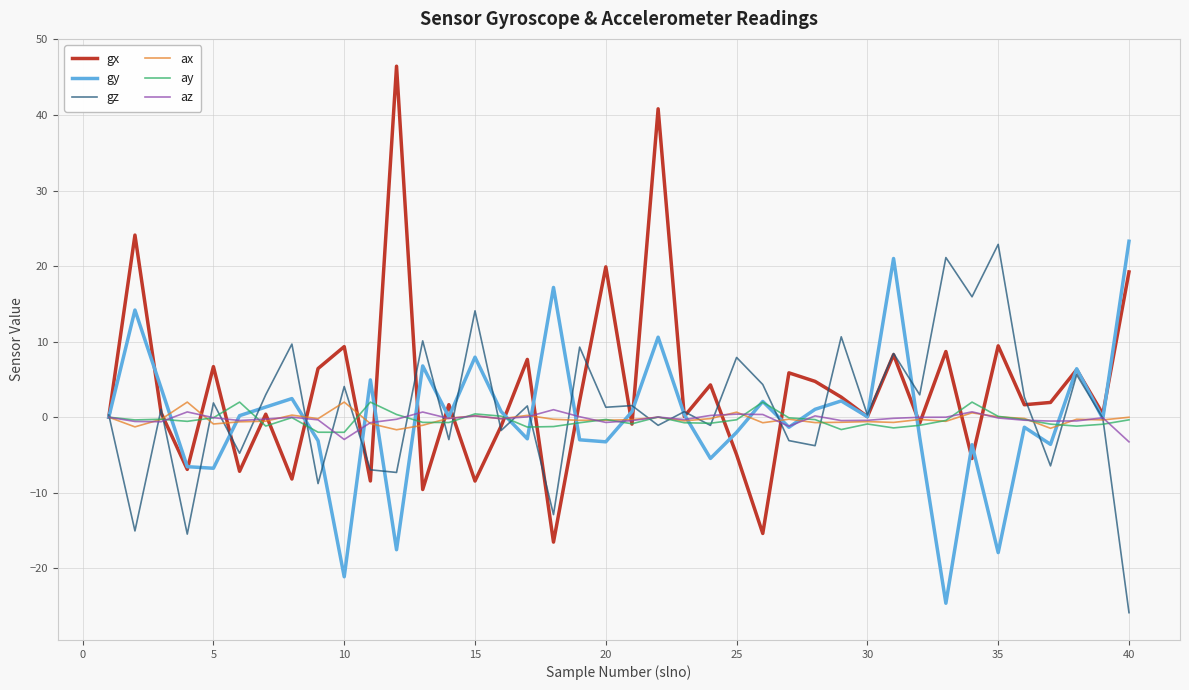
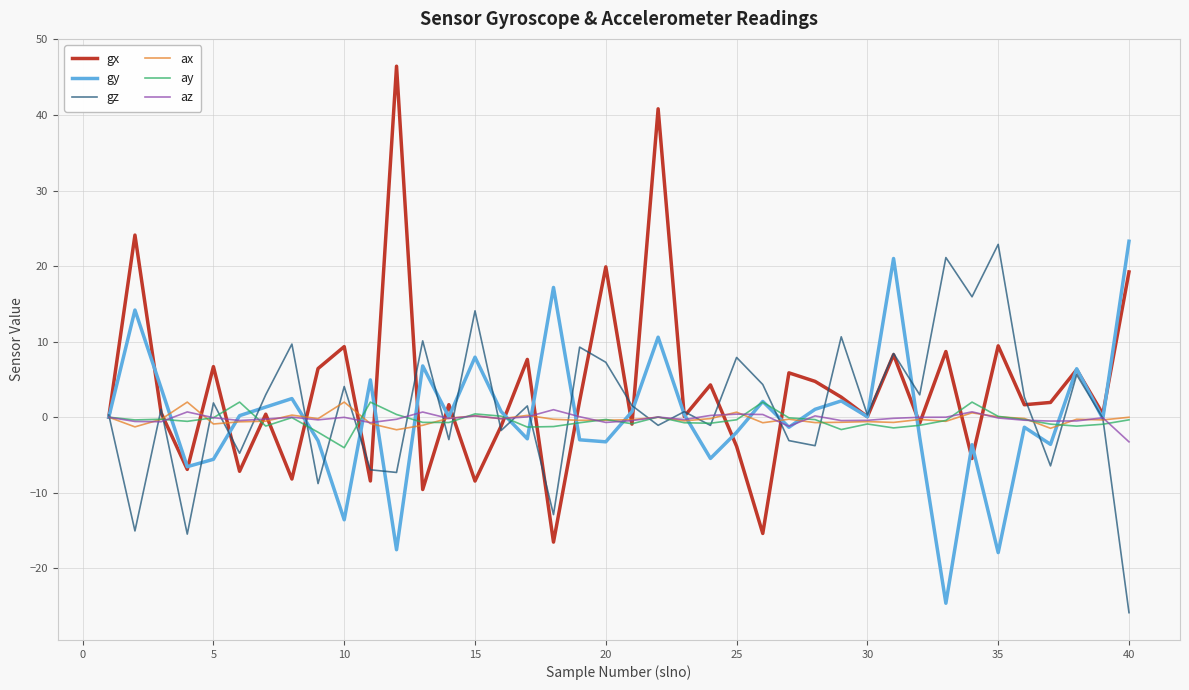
gy, 5: -7 -> -6
gy, 10: -21 -> -14
ay, 10: -2 -> -4
az, 10: -3 -> 0
gz, 20: 1 -> 7
gx, 25: -5 -> -4
